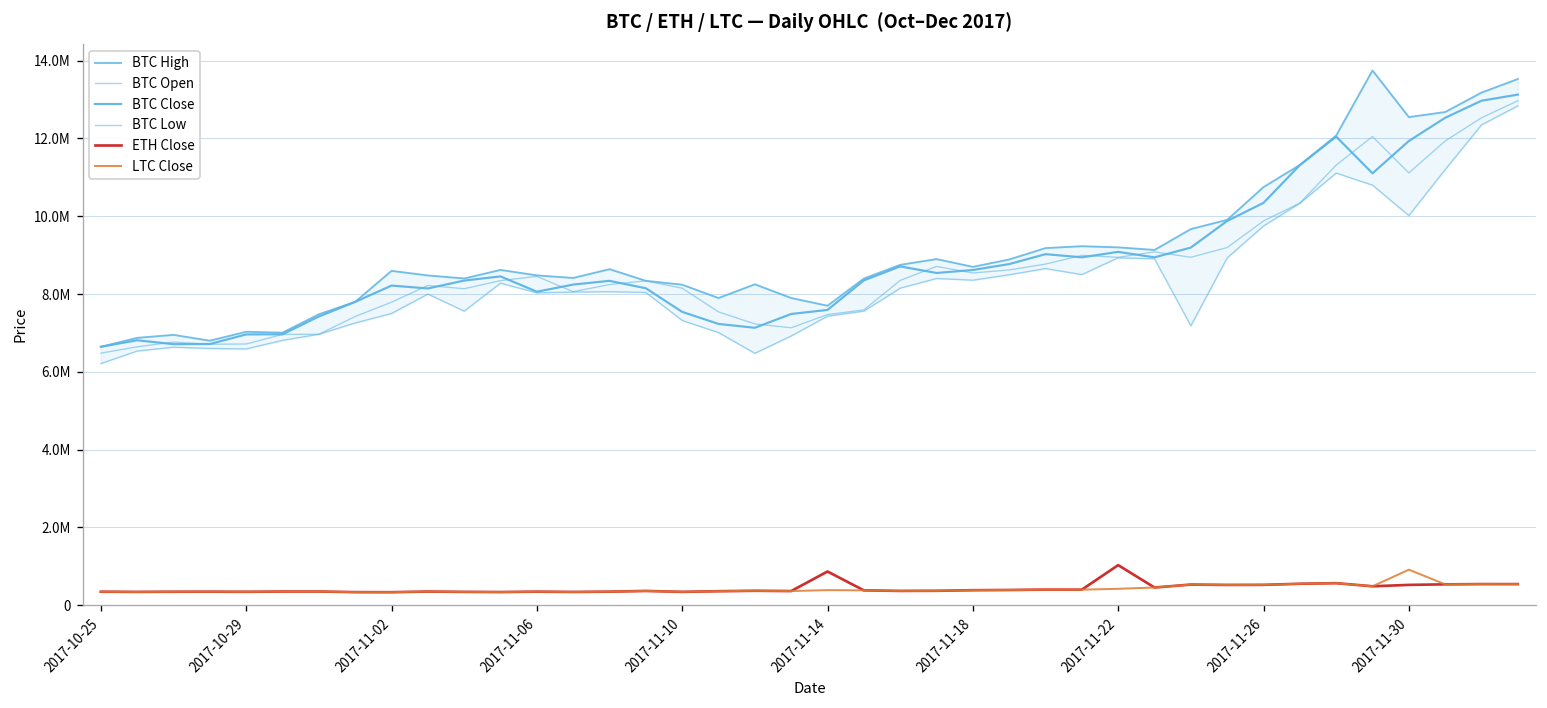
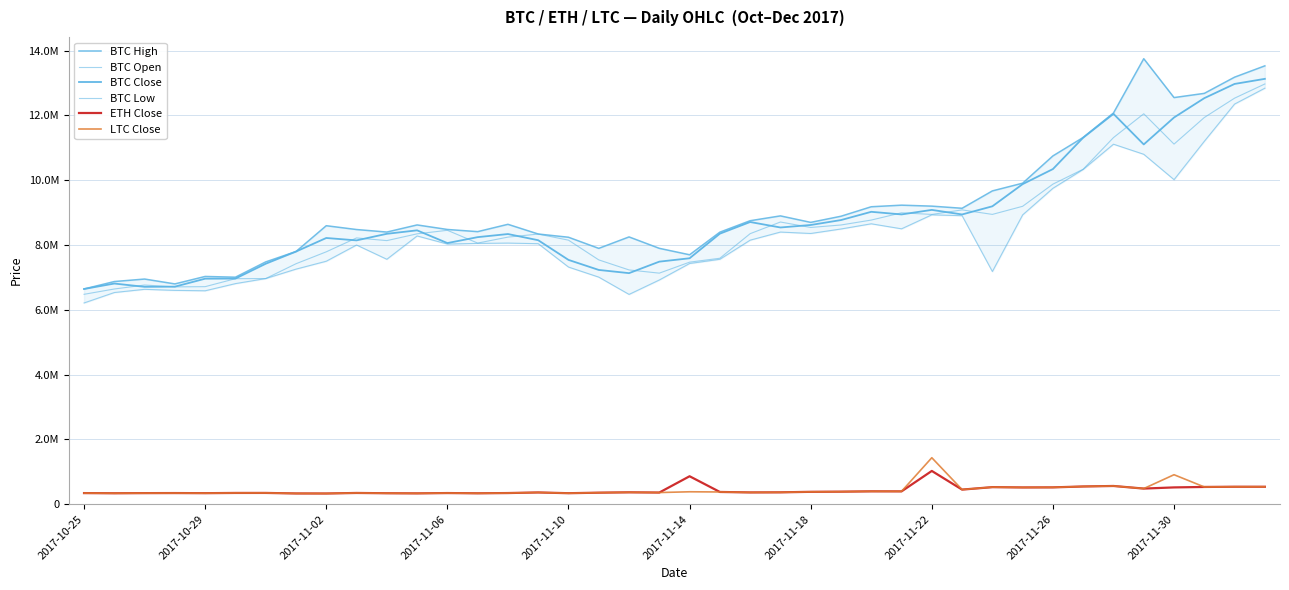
LTC Close, 2017-11-22: 400000 -> 1400000
